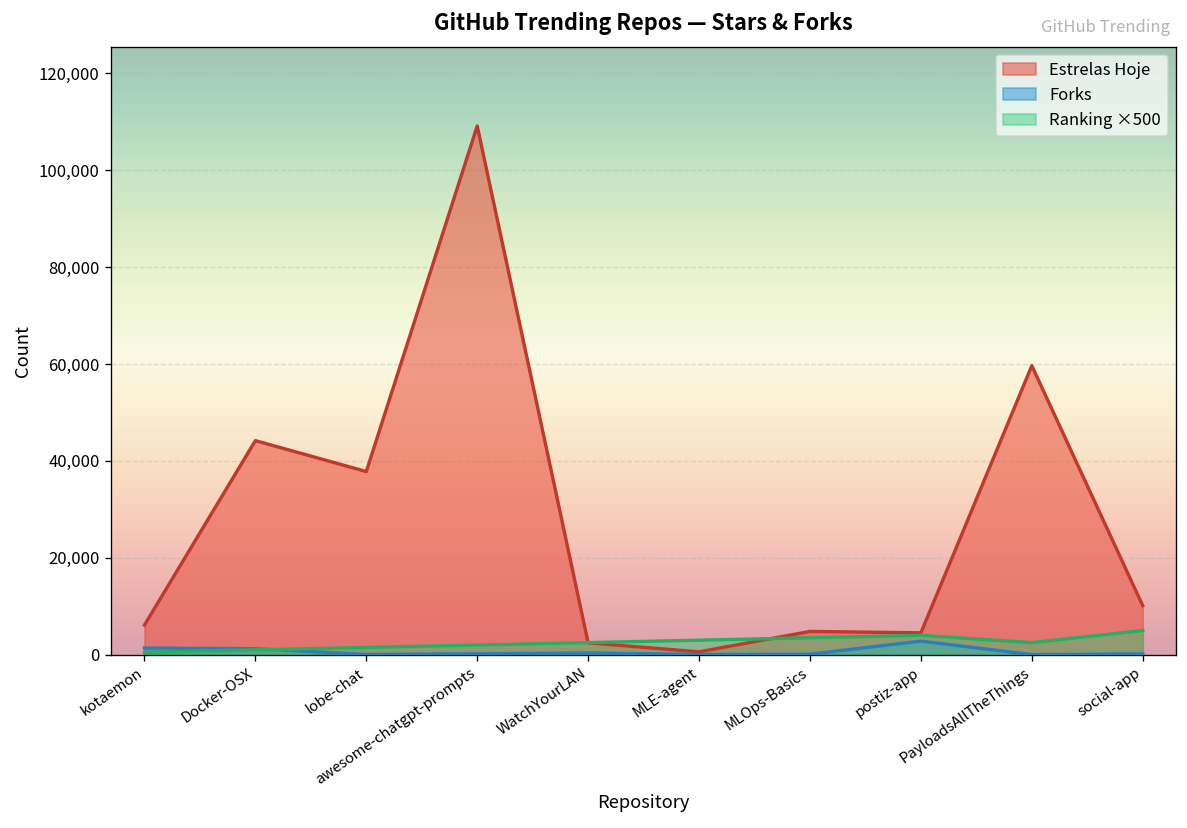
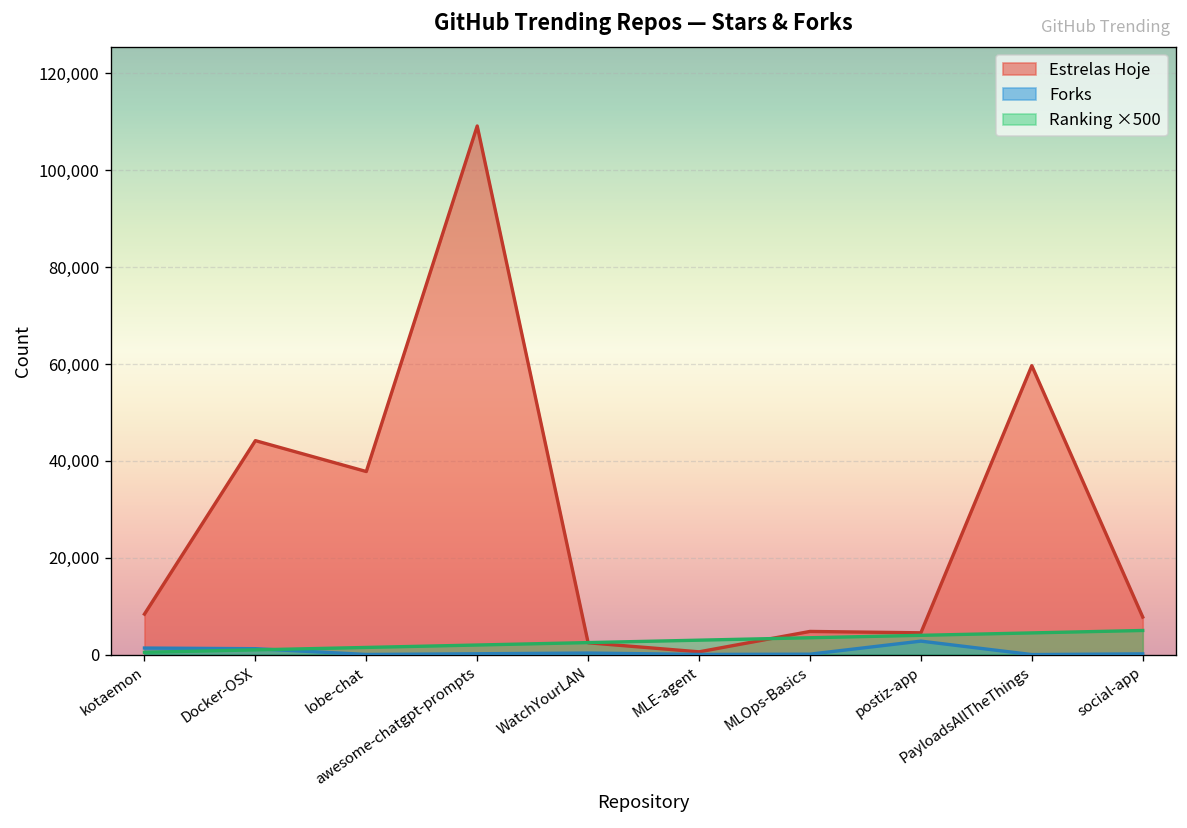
Estrelas Hoje, kotaemon: 6,000 -> 8,000
Ranking ×500, PayloadsAllTheThings: 3,000 -> 5,000
Estrelas Hoje, social-app: 10,000 -> 8,000
